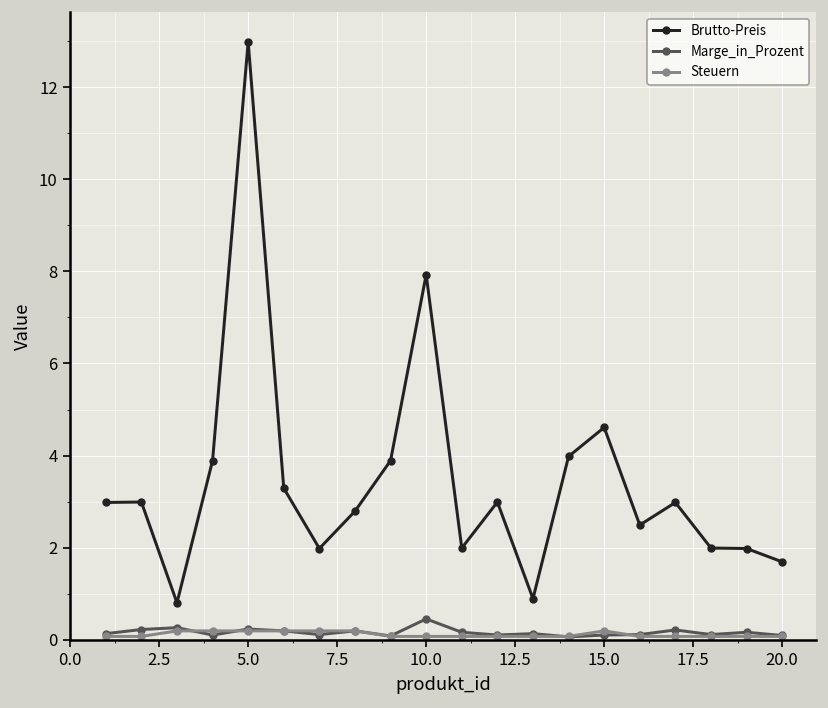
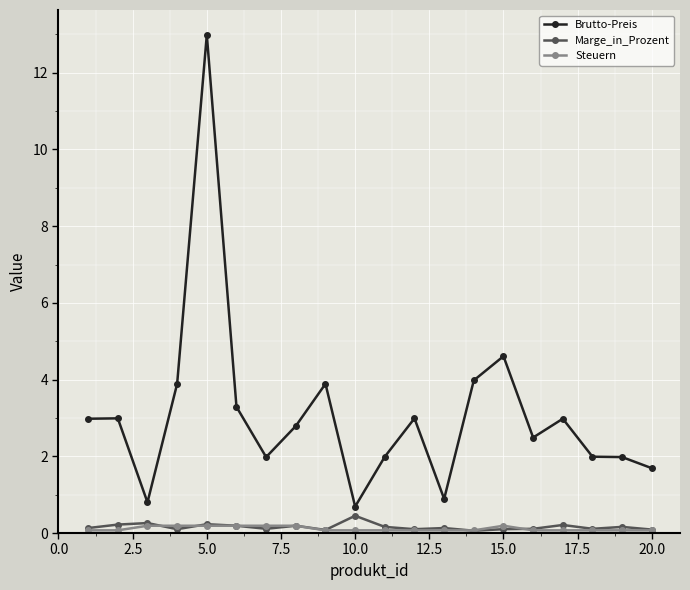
Brutto-Preis, 10.0: 7.9 -> 0.7
